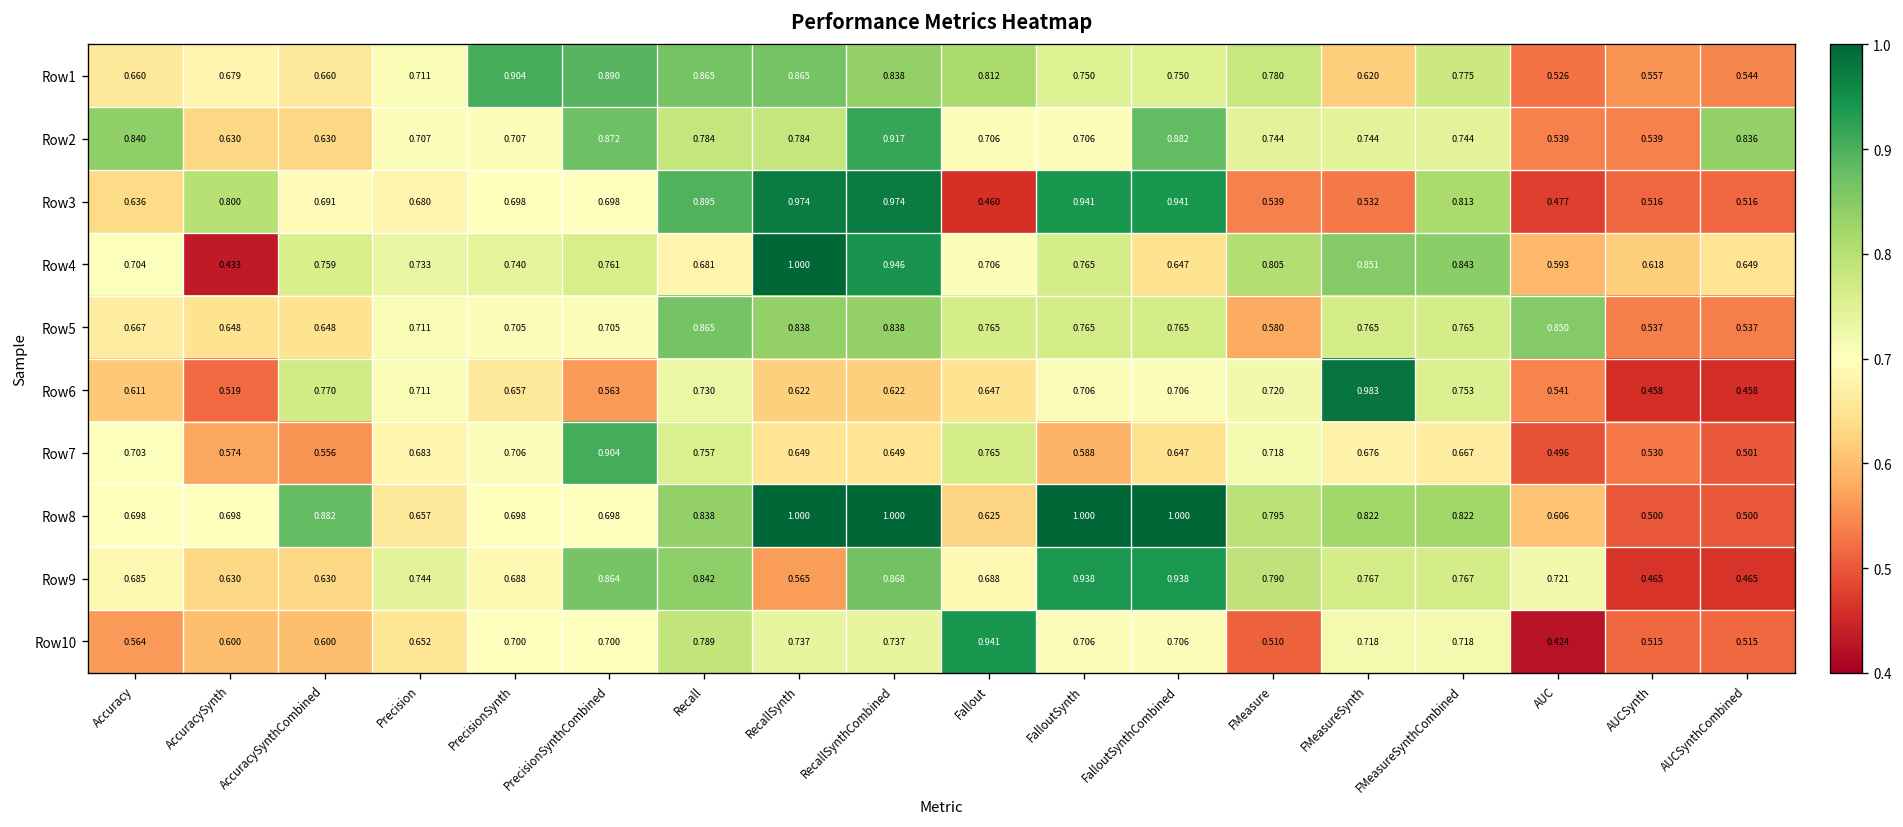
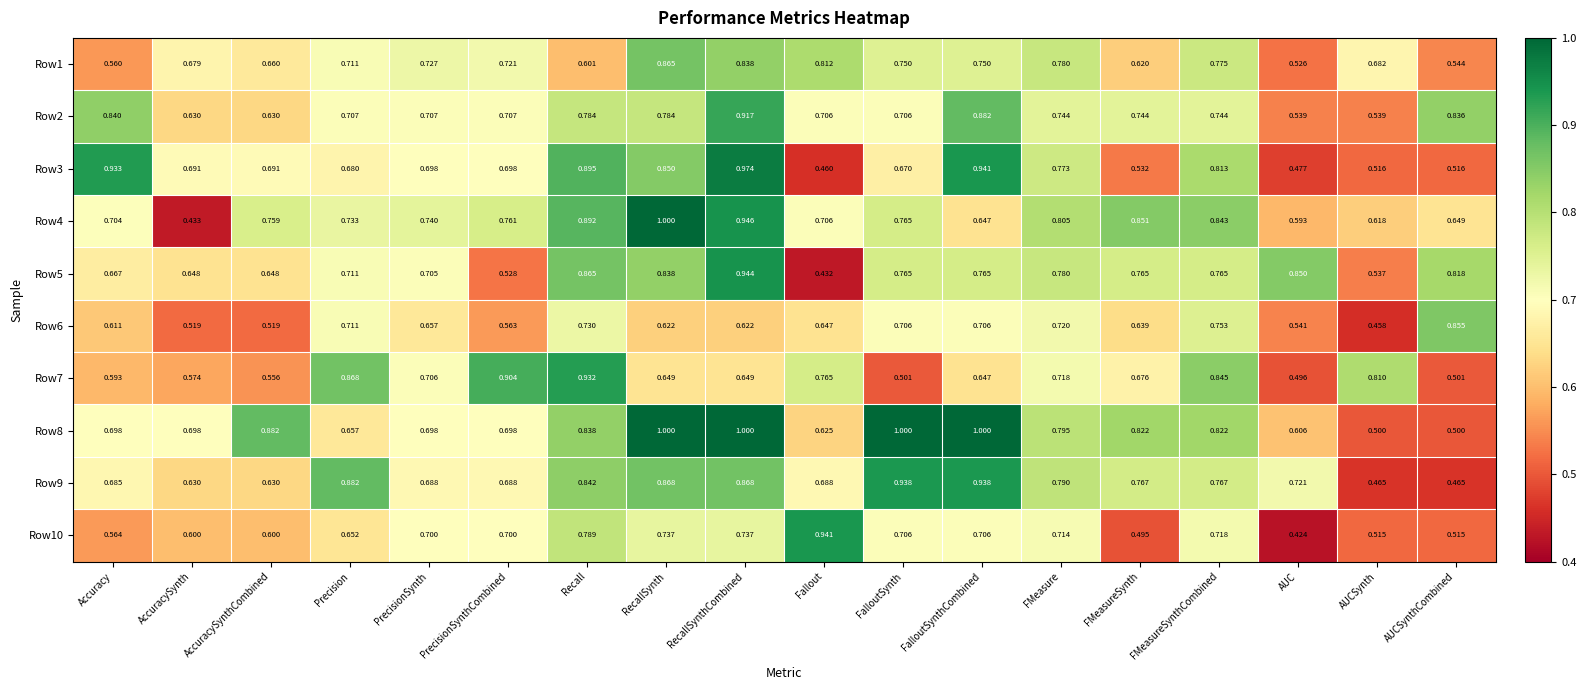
Row1, Accuracy: 0.660 -> 0.560
Row1, PrecisionSynth: 0.904 -> 0.727
Row1, PrecisionSynthCombined: 0.890 -> 0.721
Row1, Recall: 0.865 -> 0.601
Row1, AUCSynth: 0.557 -> 0.682
Row2, PrecisionSynthCombined: 0.872 -> 0.707
Row3, Accuracy: 0.636 -> 0.933
Row3, AccuracySynth: 0.800 -> 0.691
Row3, RecallSynth: 0.974 -> 0.850
Row3, FalloutSynth: 0.941 -> 0.670
Row3, FMeasure: 0.539 -> 0.773
Row4, Recall: 0.681 -> 0.892
Row5, PrecisionSynthCombined: 0.705 -> 0.528
Row5, RecallSynthCombined: 0.838 -> 0.944
Row5, Fallout: 0.765 -> 0.432
Row5, FMeasure: 0.580 -> 0.780
Row5, AUCSynthCombined: 0.537 -> 0.818
Row6, AccuracySynthCombined: 0.770 -> 0.519
Row6, FMeasureSynth: 0.983 -> 0.639
Row6, AUCSynthCombined: 0.458 -> 0.855
Row7, Accuracy: 0.703 -> 0.593
Row7, Precision: 0.683 -> 0.868
Row7, Recall: 0.757 -> 0.932
Row7, FalloutSynth: 0.588 -> 0.501
Row7, FMeasureSynthCombined: 0.667 -> 0.845
Row7, AUCSynth: 0.530 -> 0.810
Row9, Precision: 0.744 -> 0.882
Row9, PrecisionSynthCombined: 0.864 -> 0.688
Row9, RecallSynth: 0.565 -> 0.868
Row10, FMeasure: 0.510 -> 0.714
Row10, FMeasureSynth: 0.718 -> 0.495
